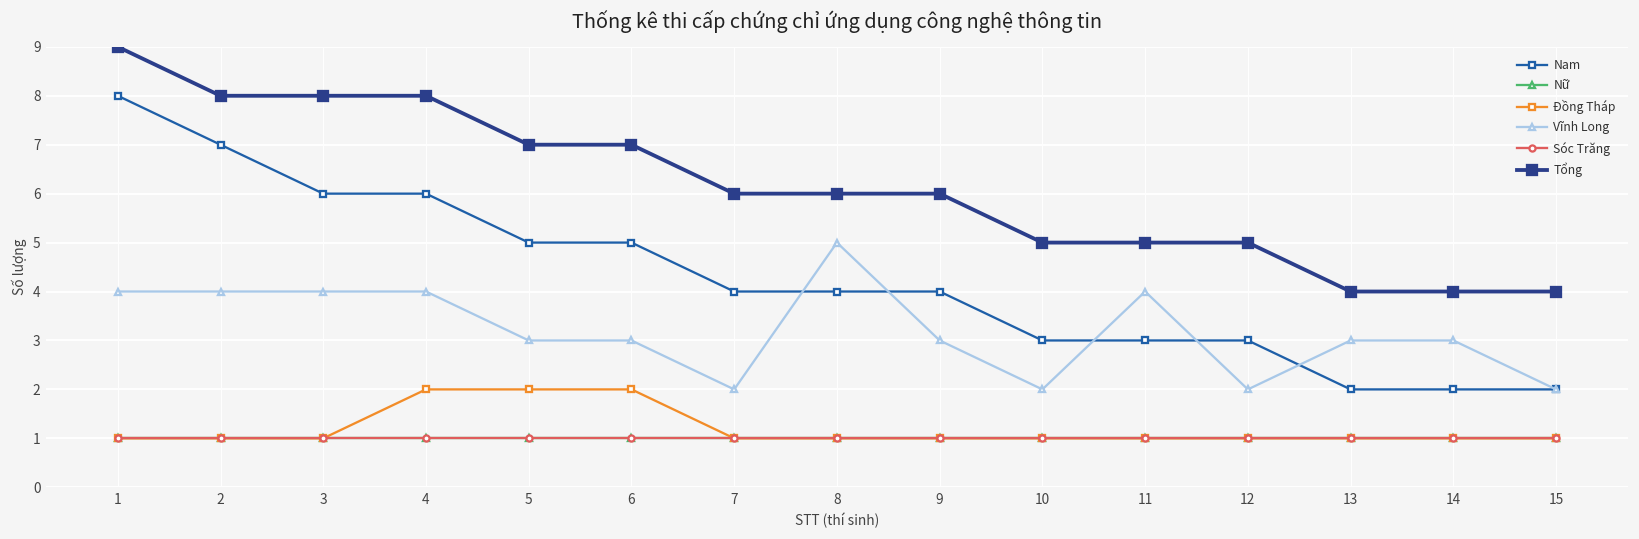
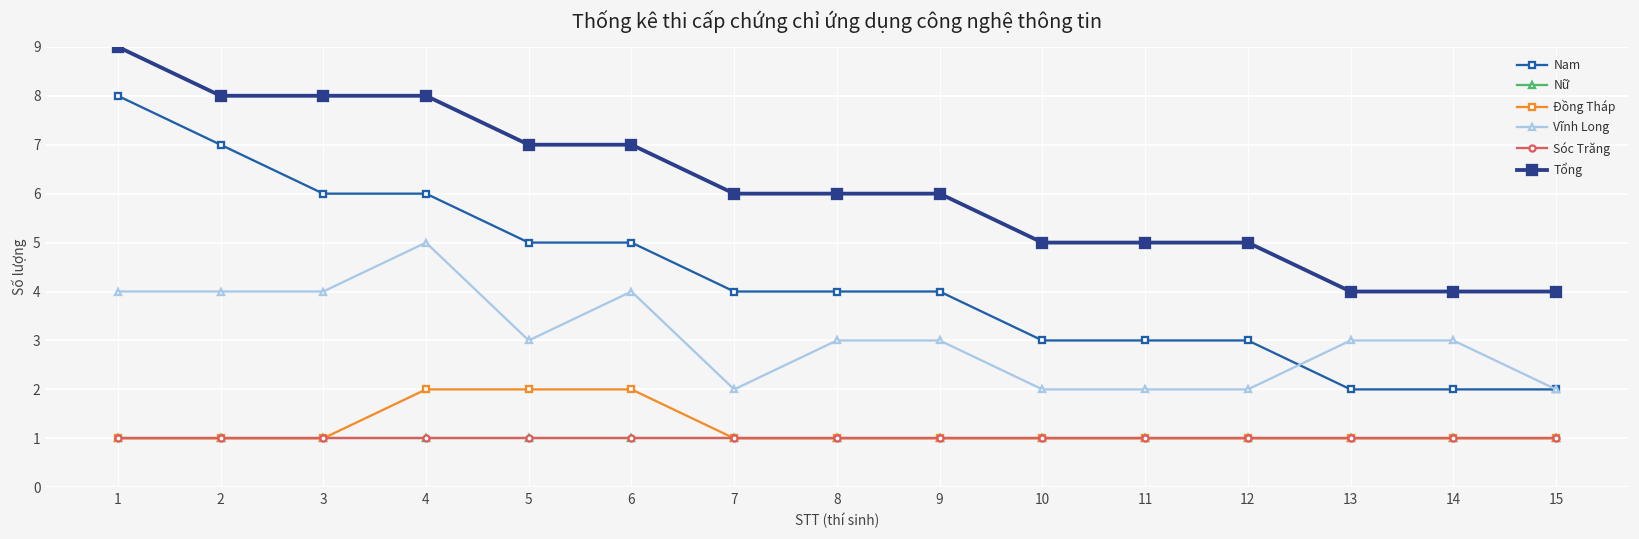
Vĩnh Long, 4: 4 -> 5
Vĩnh Long, 6: 3 -> 4
Vĩnh Long, 8: 5 -> 3
Vĩnh Long, 11: 4 -> 2
